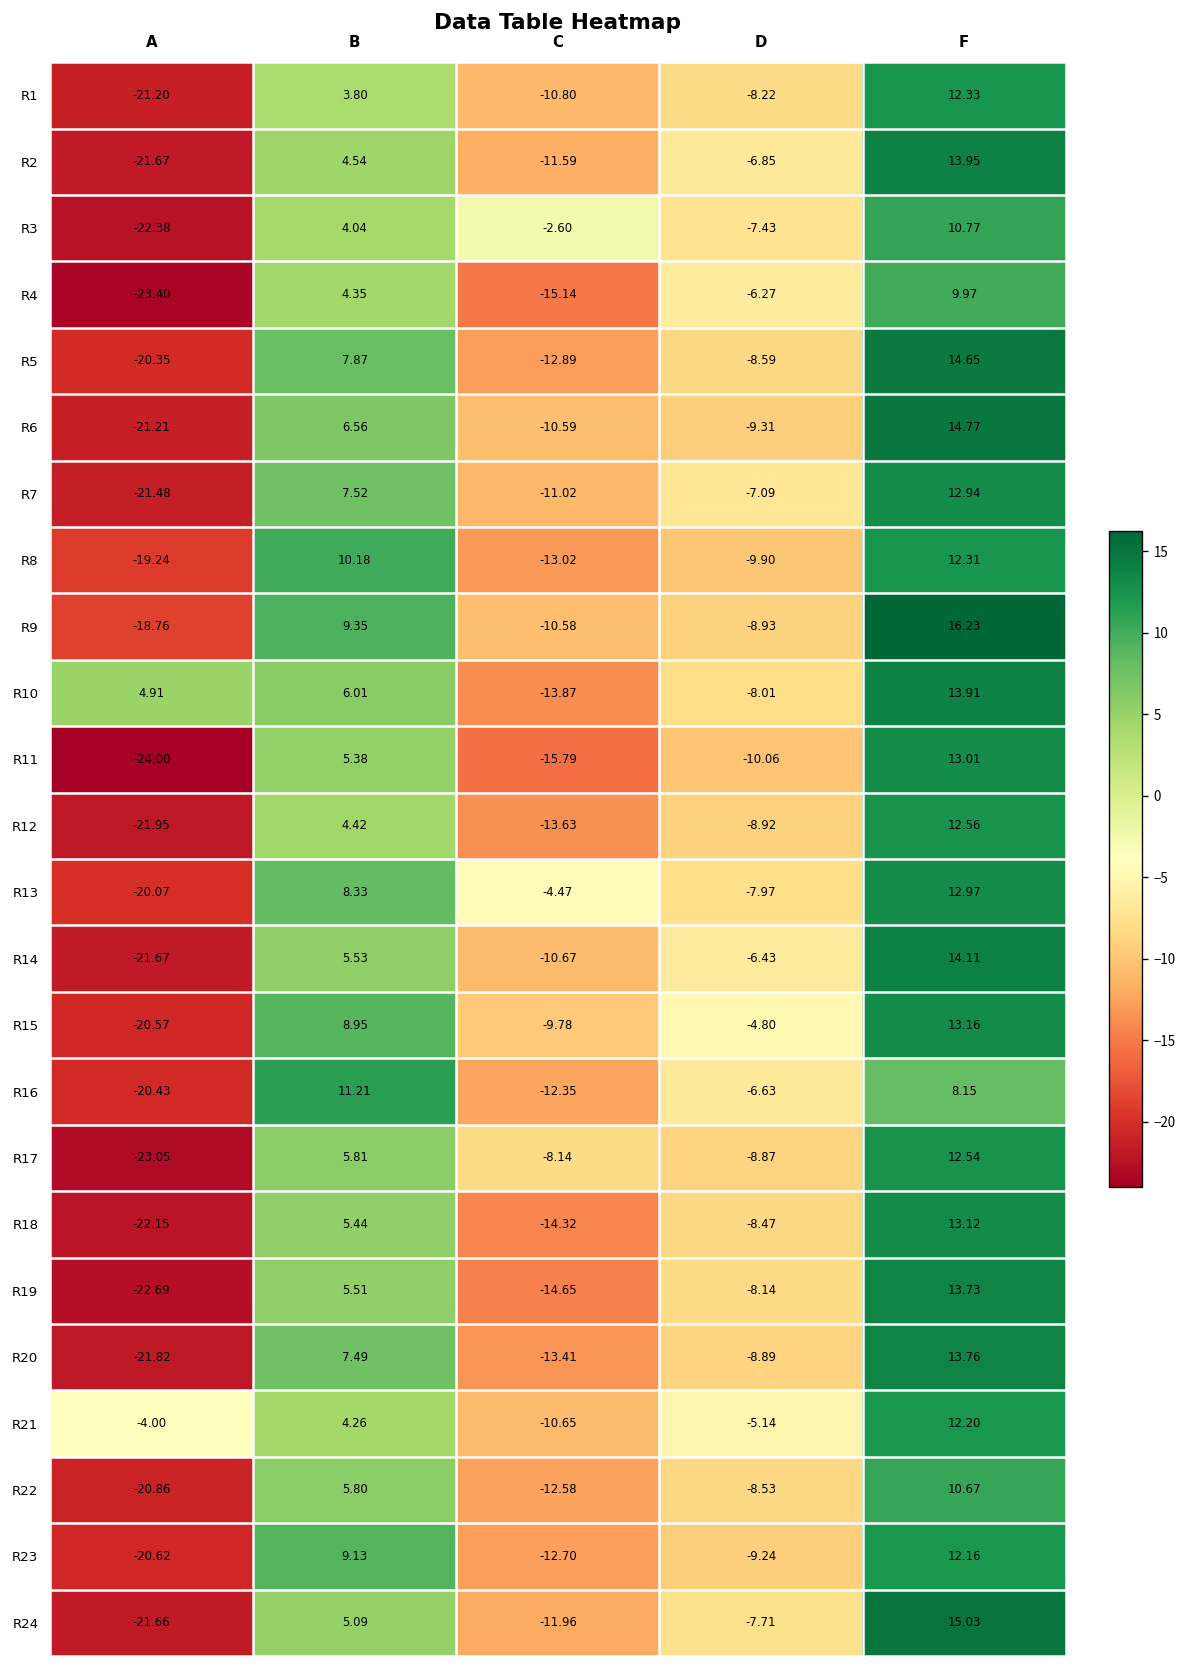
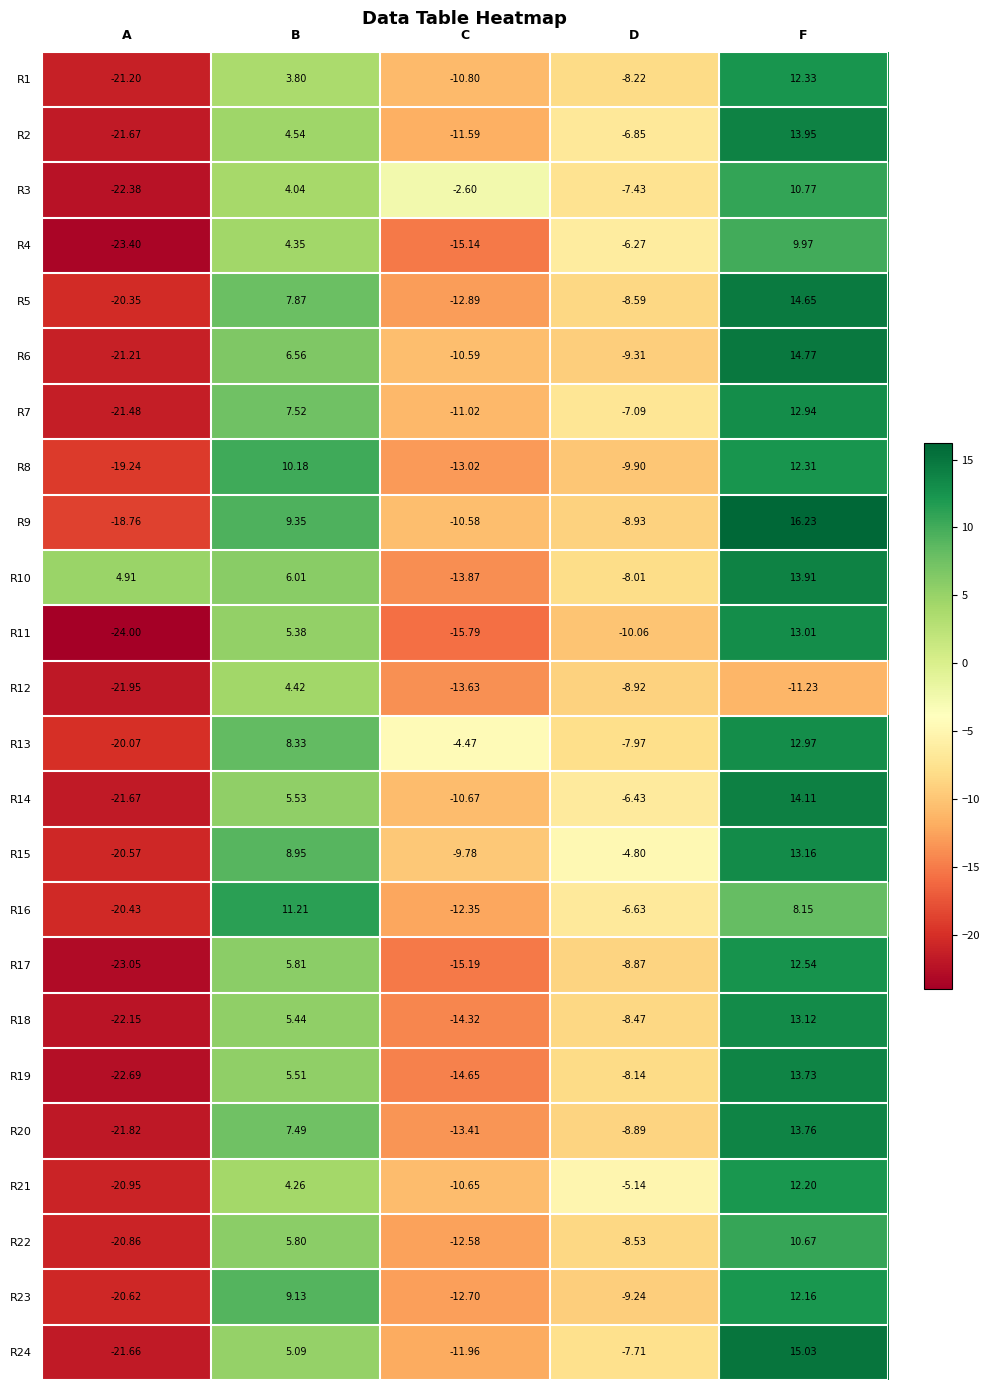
R12, F: 12.56 -> -11.23
R17, C: -8.14 -> -15.19
R21, A: -4.00 -> -20.95
